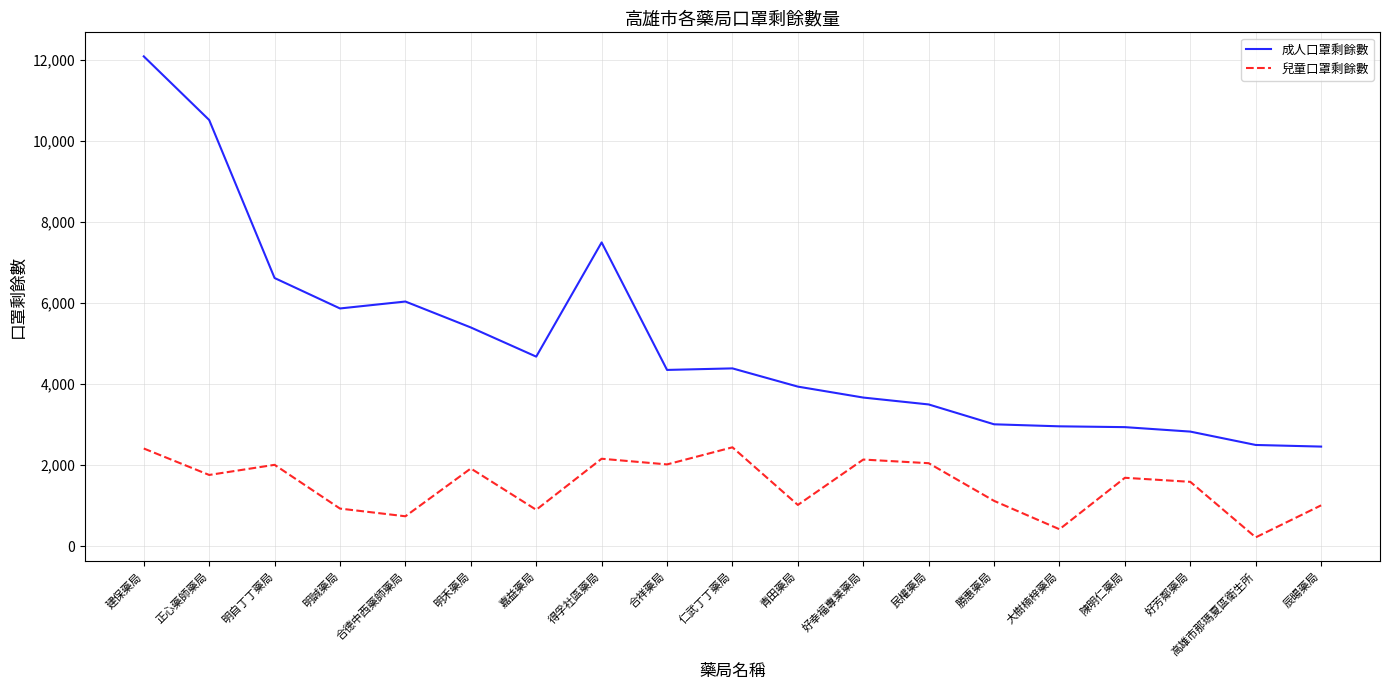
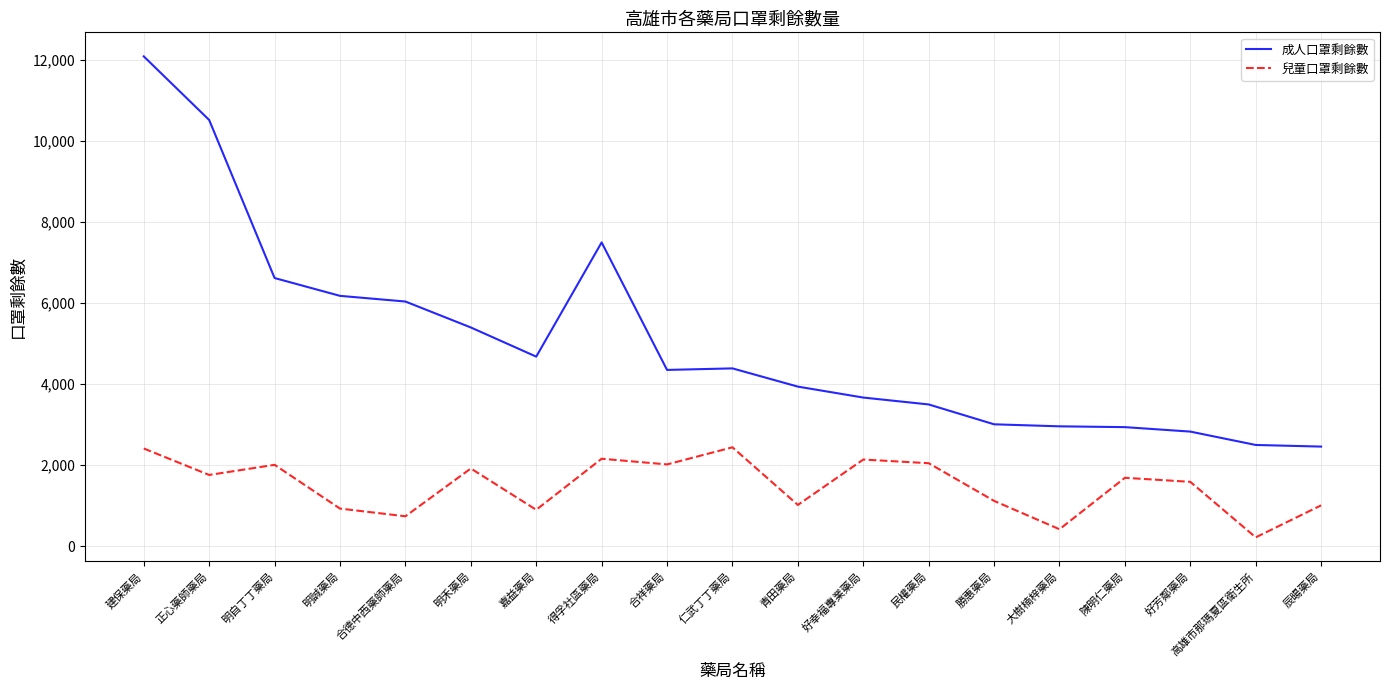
成人口罩剩餘數, 明誠藥局: 5,900 -> 6,200
